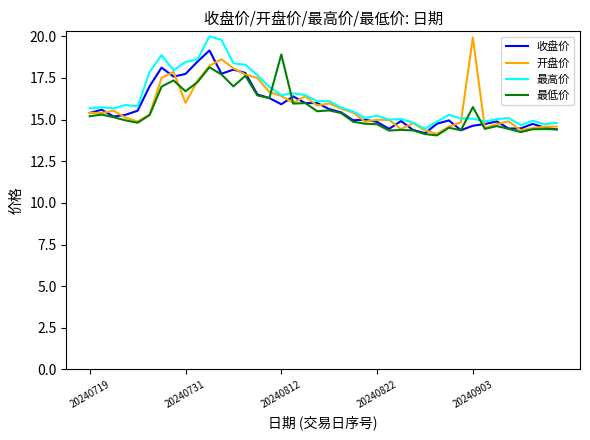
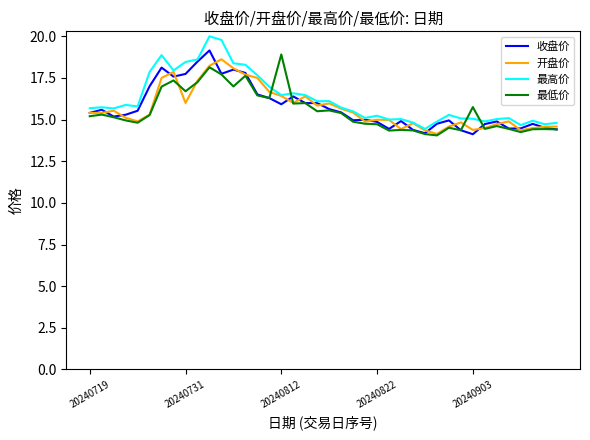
收盘价, 20240903: 14.6 -> 14.1
开盘价, 20240903: 19.9 -> 14.4
